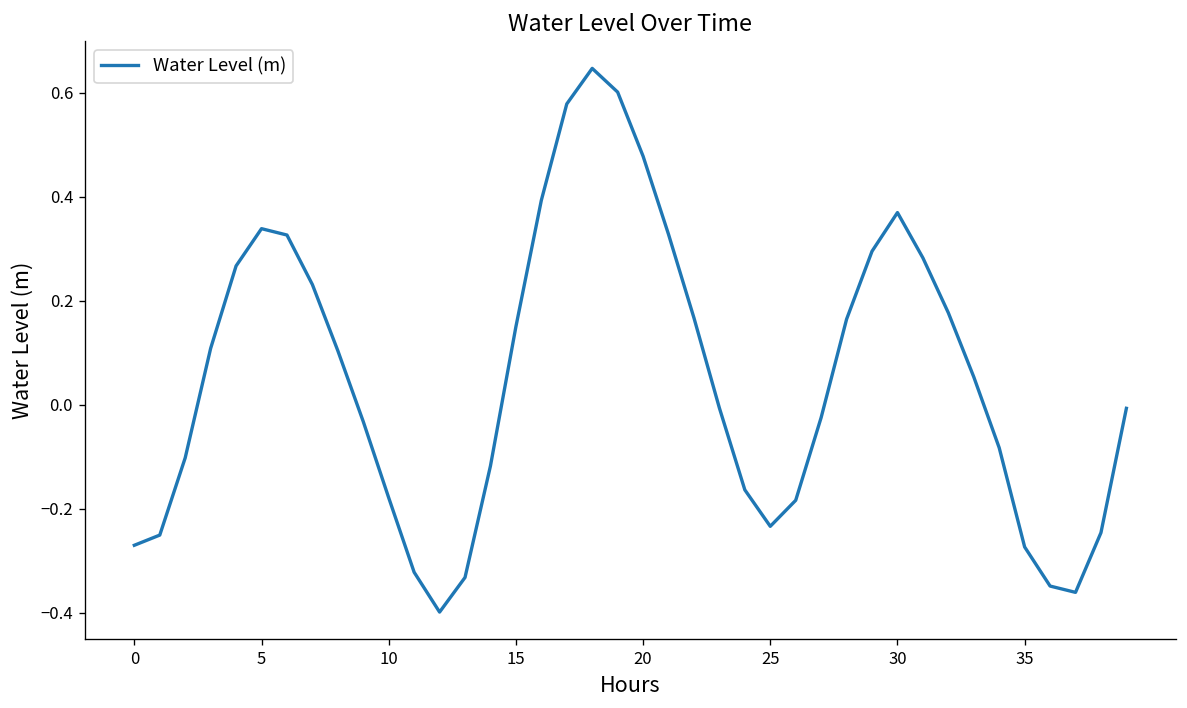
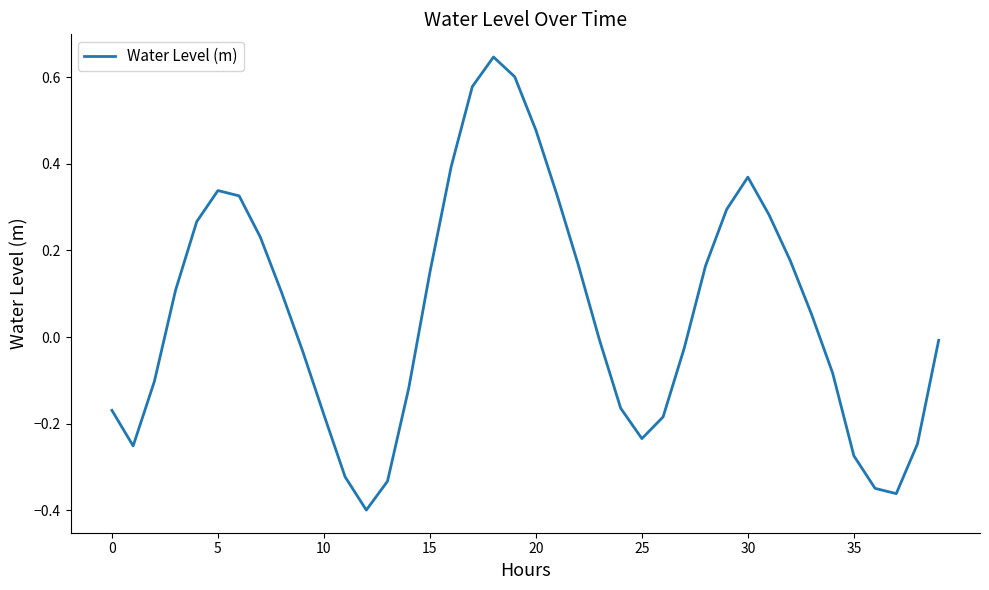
0: -0.27 -> -0.17
